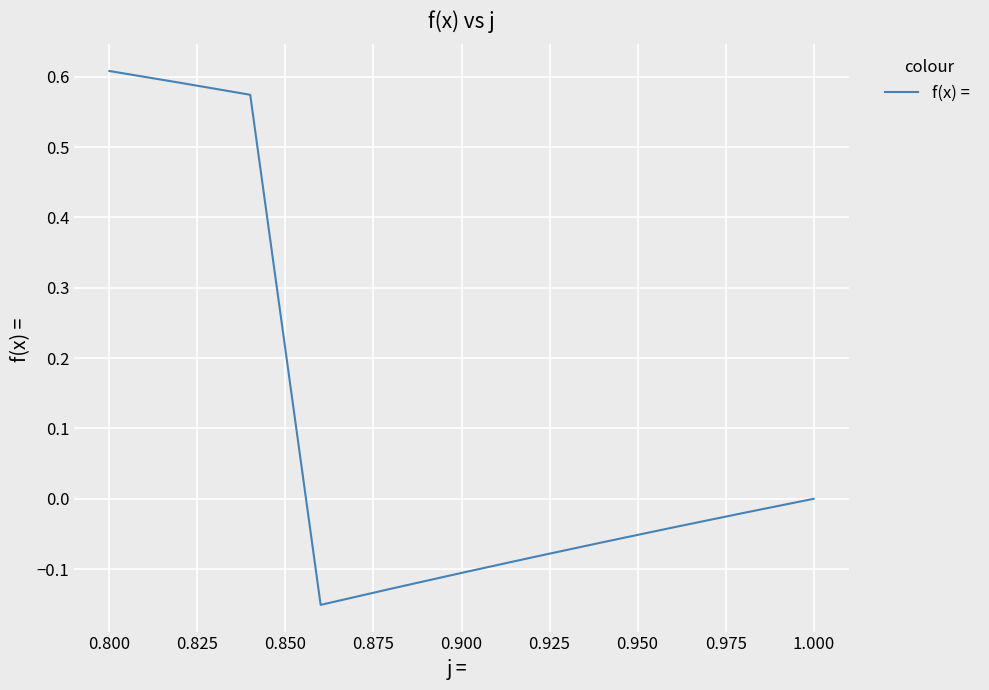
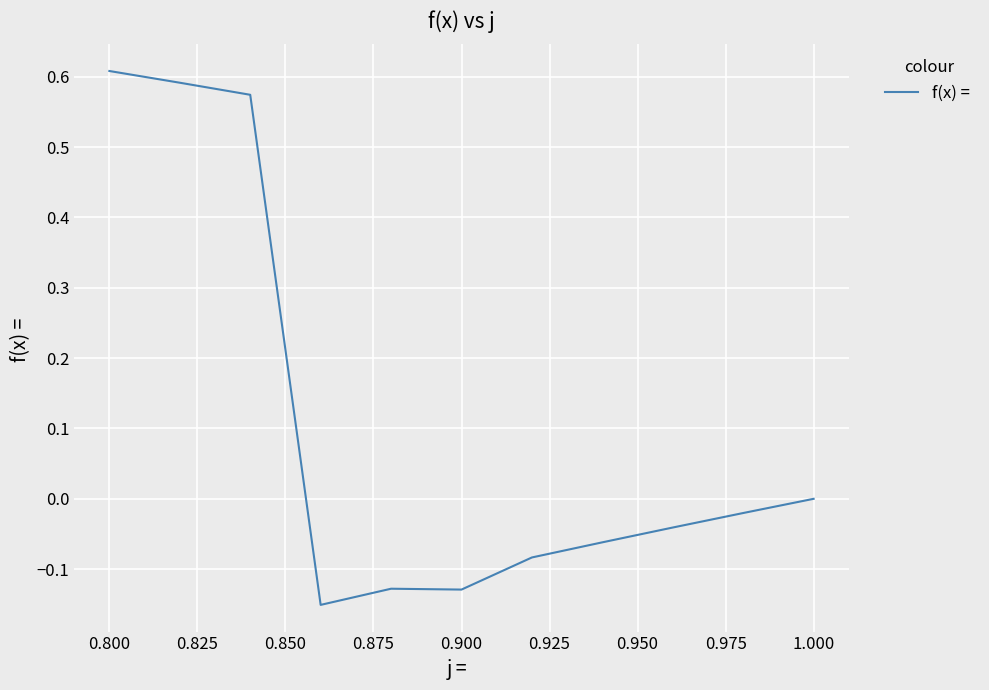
0.900: -0.11 -> -0.13
